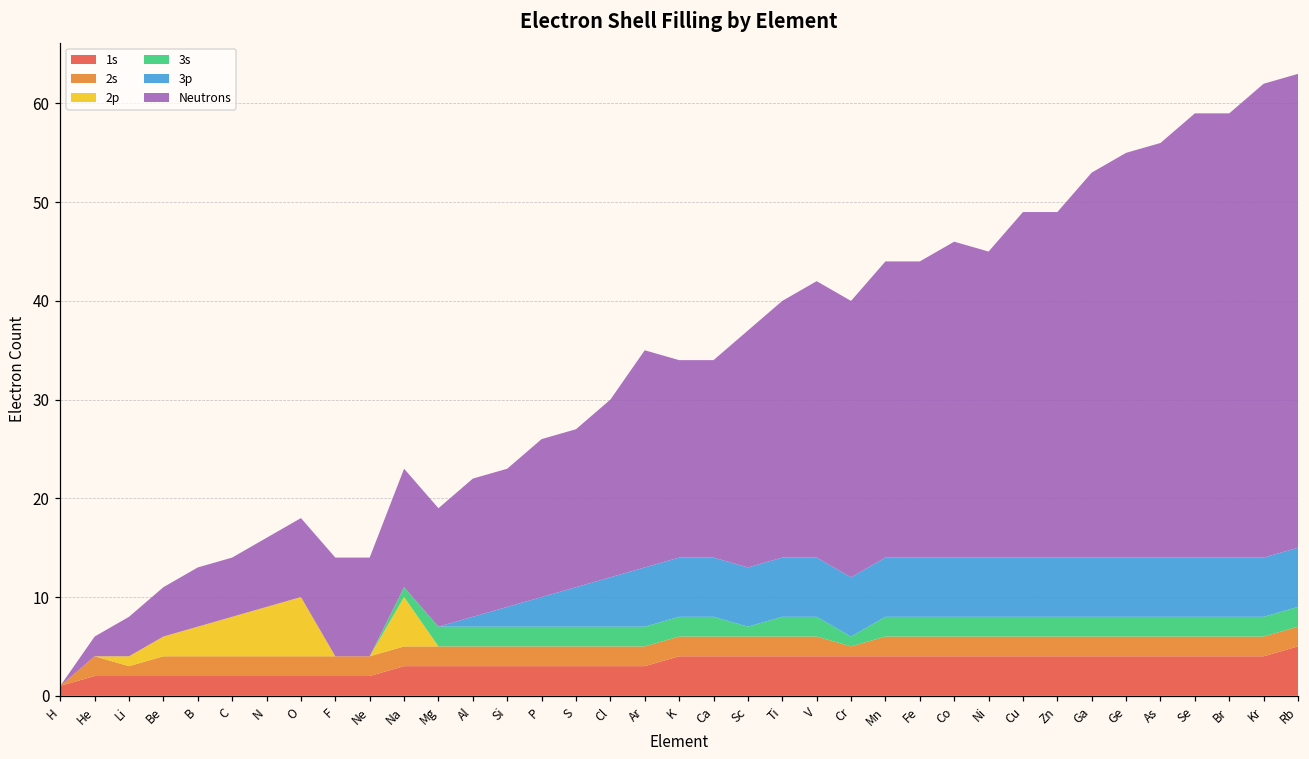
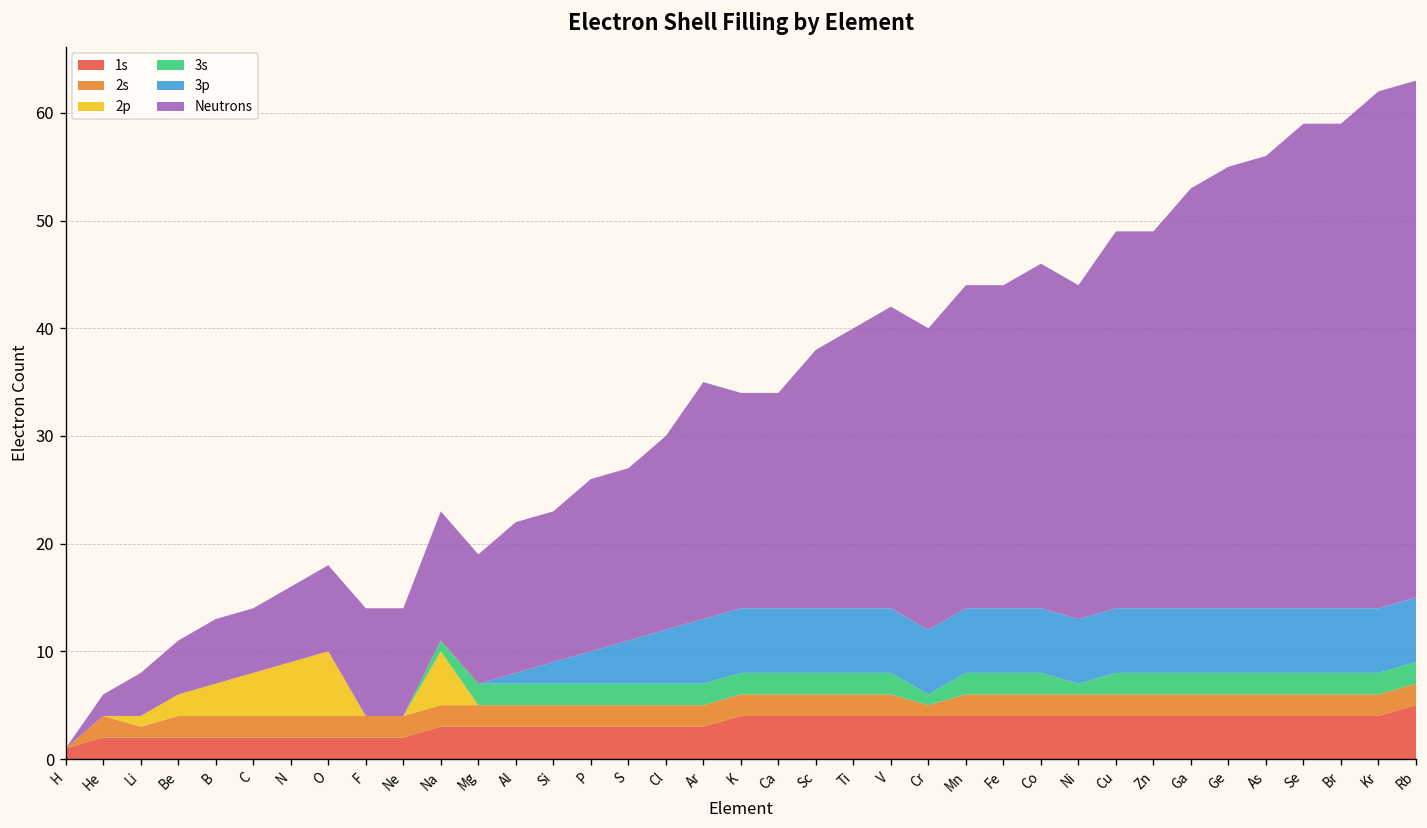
3s, Sc: 1 -> 2
3s, Ni: 2 -> 1
